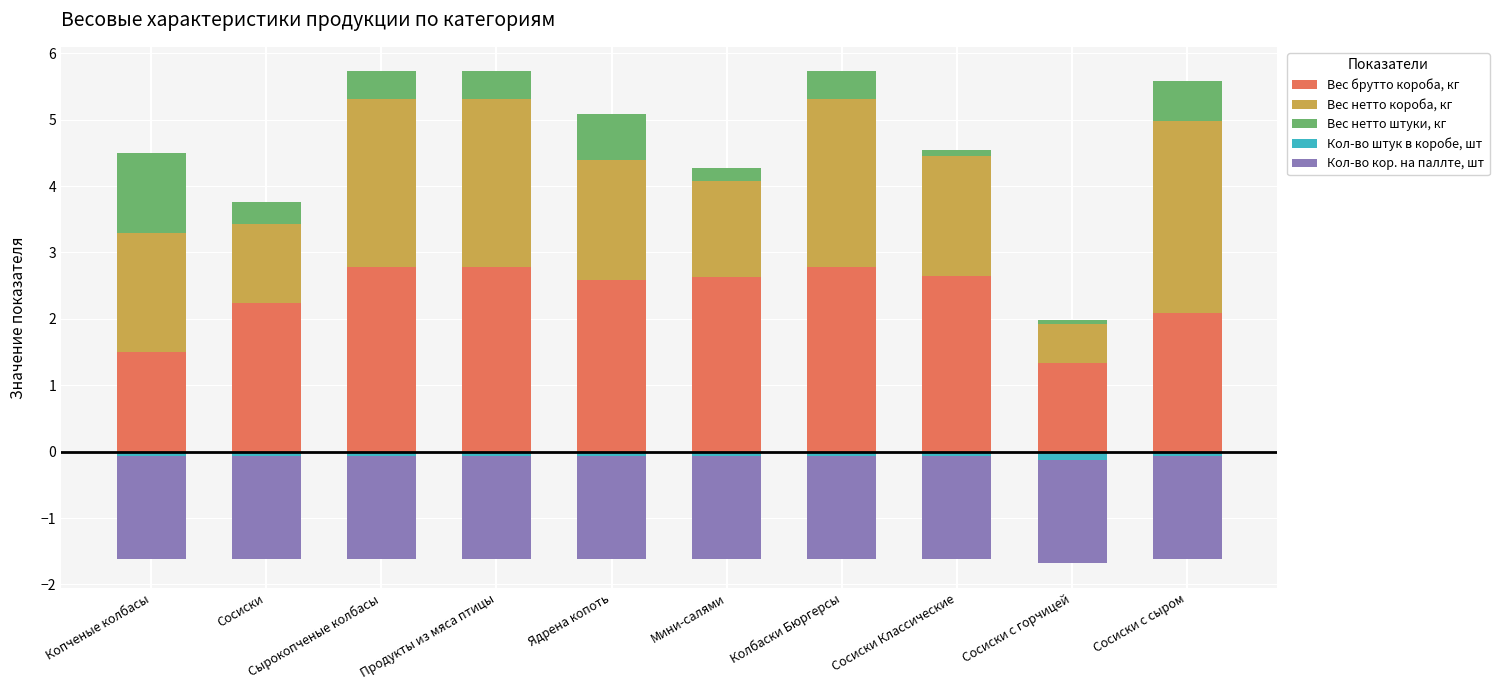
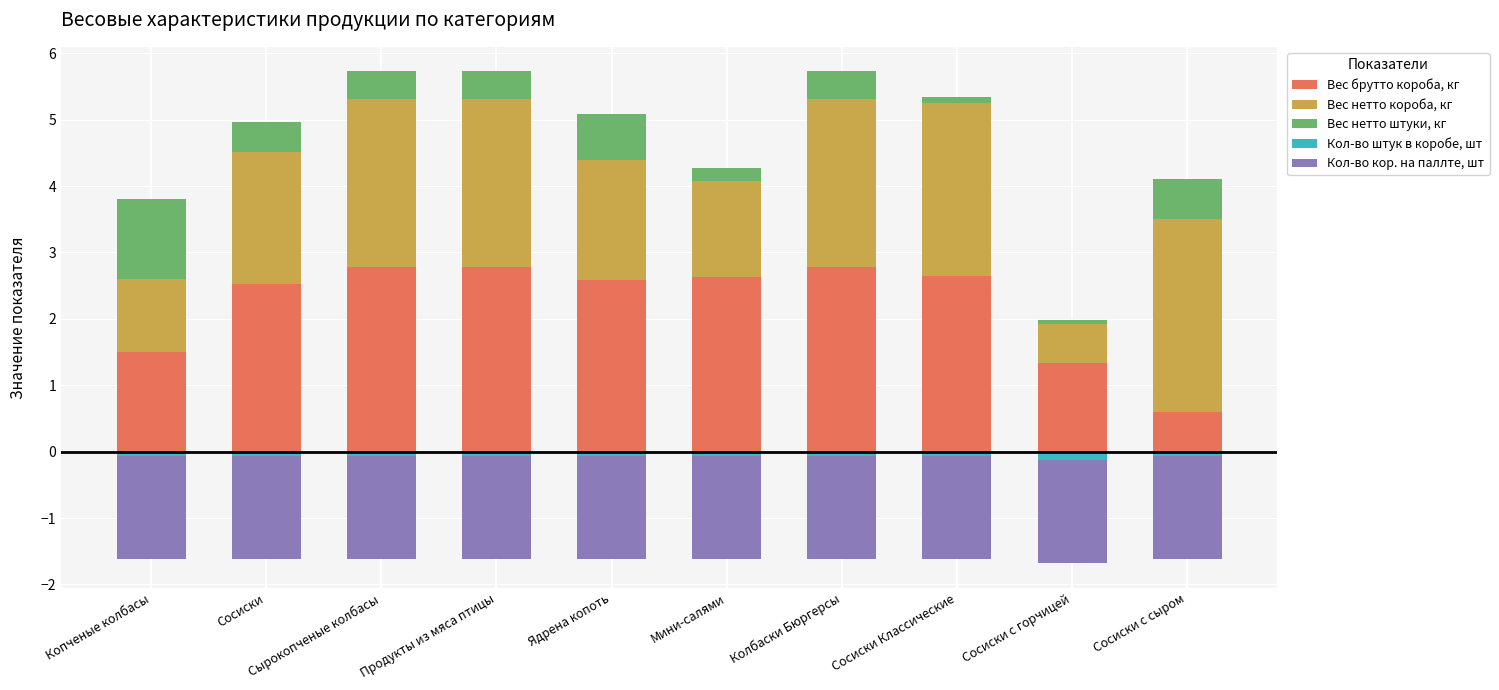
Вес нетто короба, кг, Копченые колбасы: 1.8 -> 1.1
Вес брутто короба, кг, Сосиски: 2.2 -> 2.5
Вес нетто короба, кг, Сосиски: 1.2 -> 2.0
Вес нетто штуки, кг, Сосиски: 0.3 -> 0.5
Вес нетто короба, кг, Сосиски Классические: 1.8 -> 2.6
Вес брутто короба, кг, Сосиски с сыром: 2.1 -> 0.6
